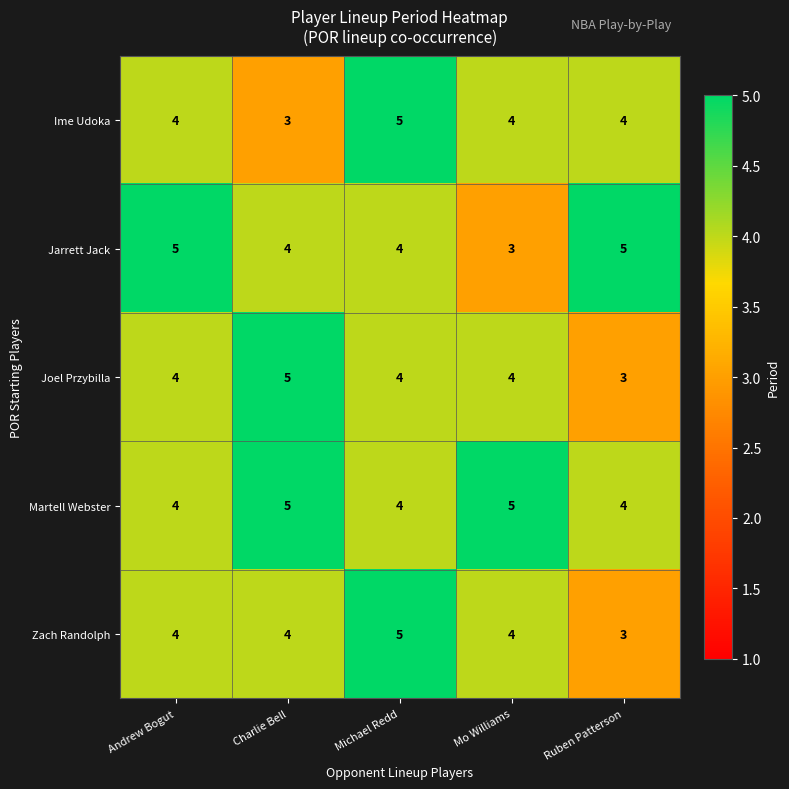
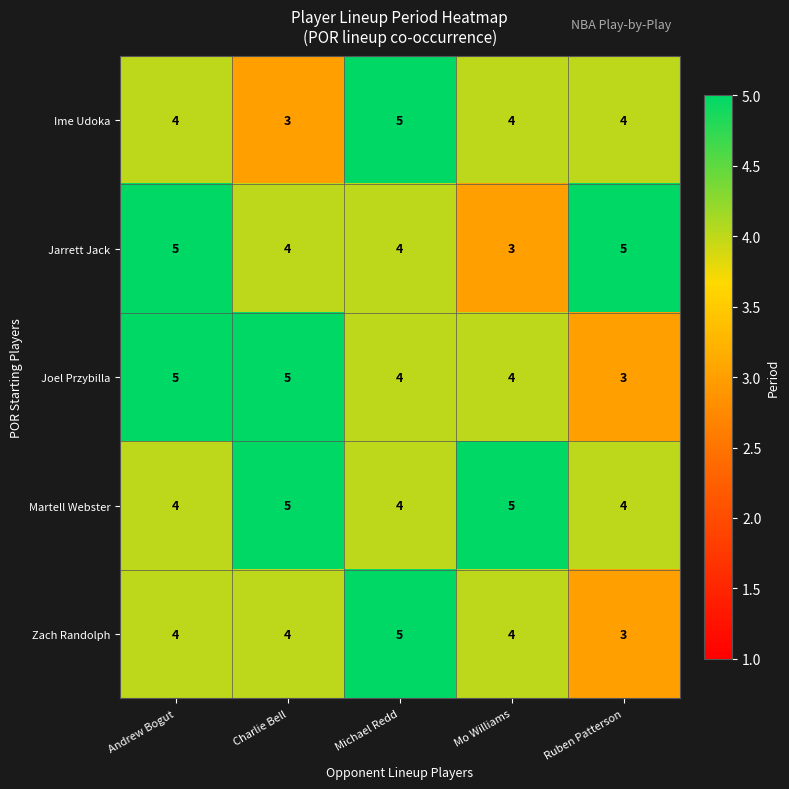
Joel Przybilla, Andrew Bogut: 4 -> 5
